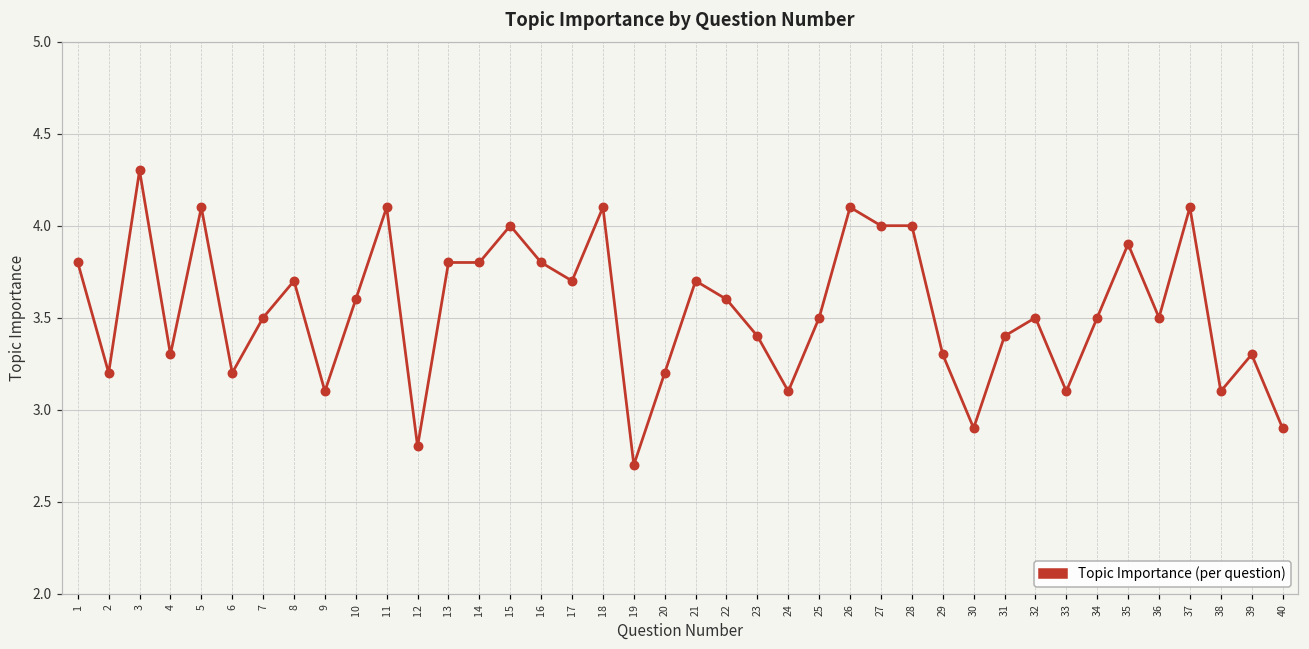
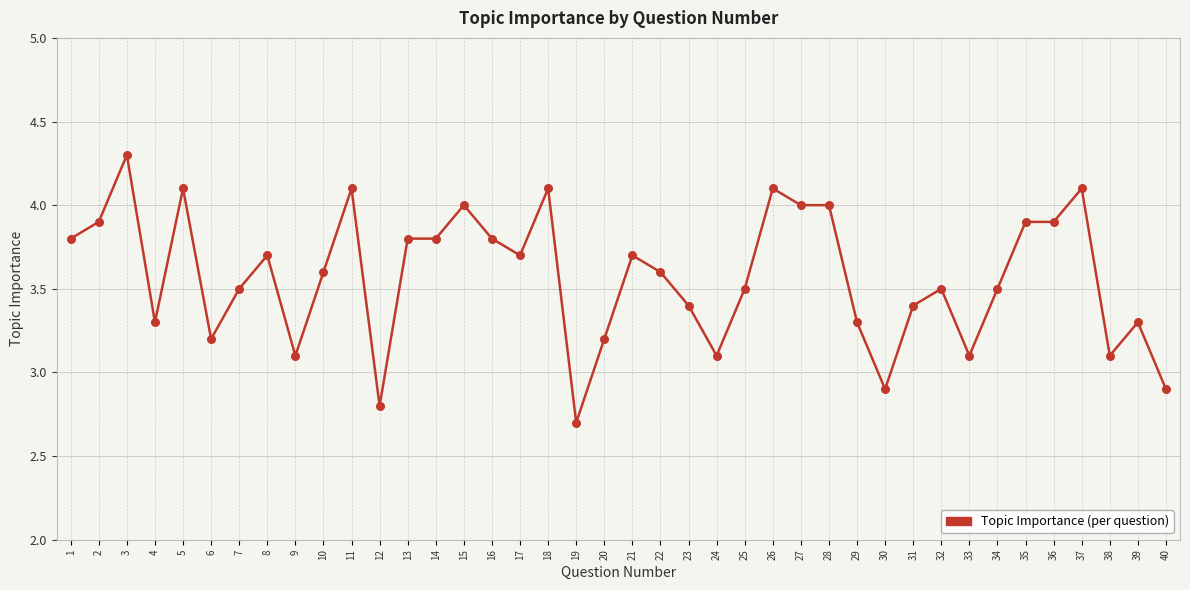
2: 3.2 -> 3.9
36: 3.5 -> 3.9
